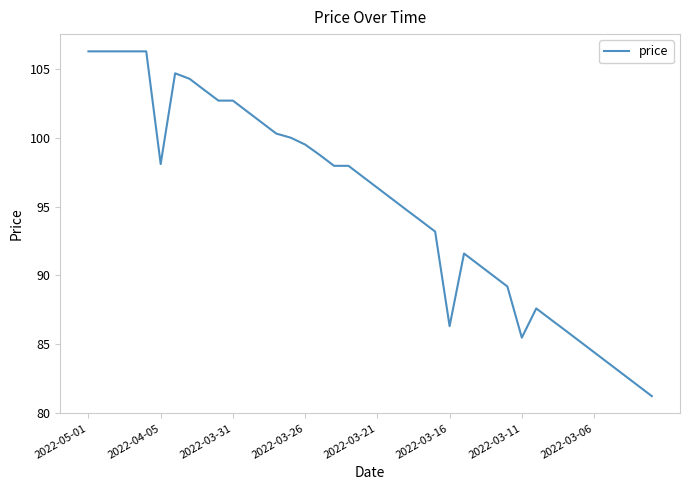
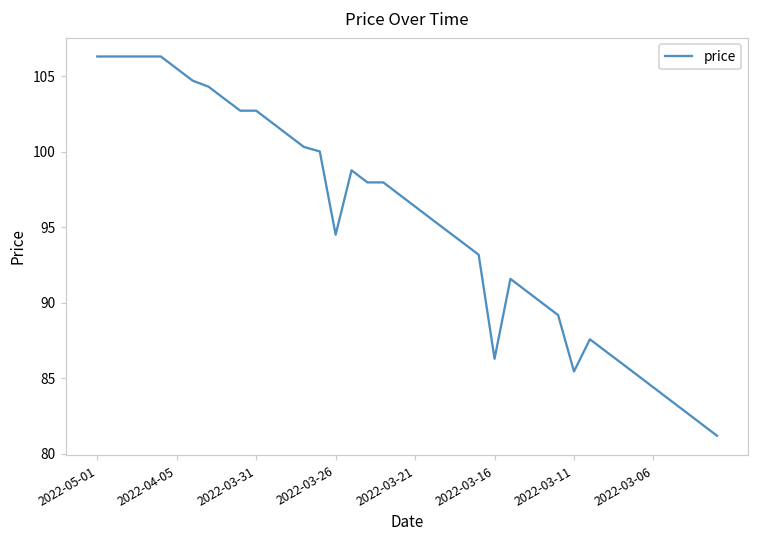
2022-04-05: 98.1 -> 105.5
2022-03-26: 99.5 -> 94.5
